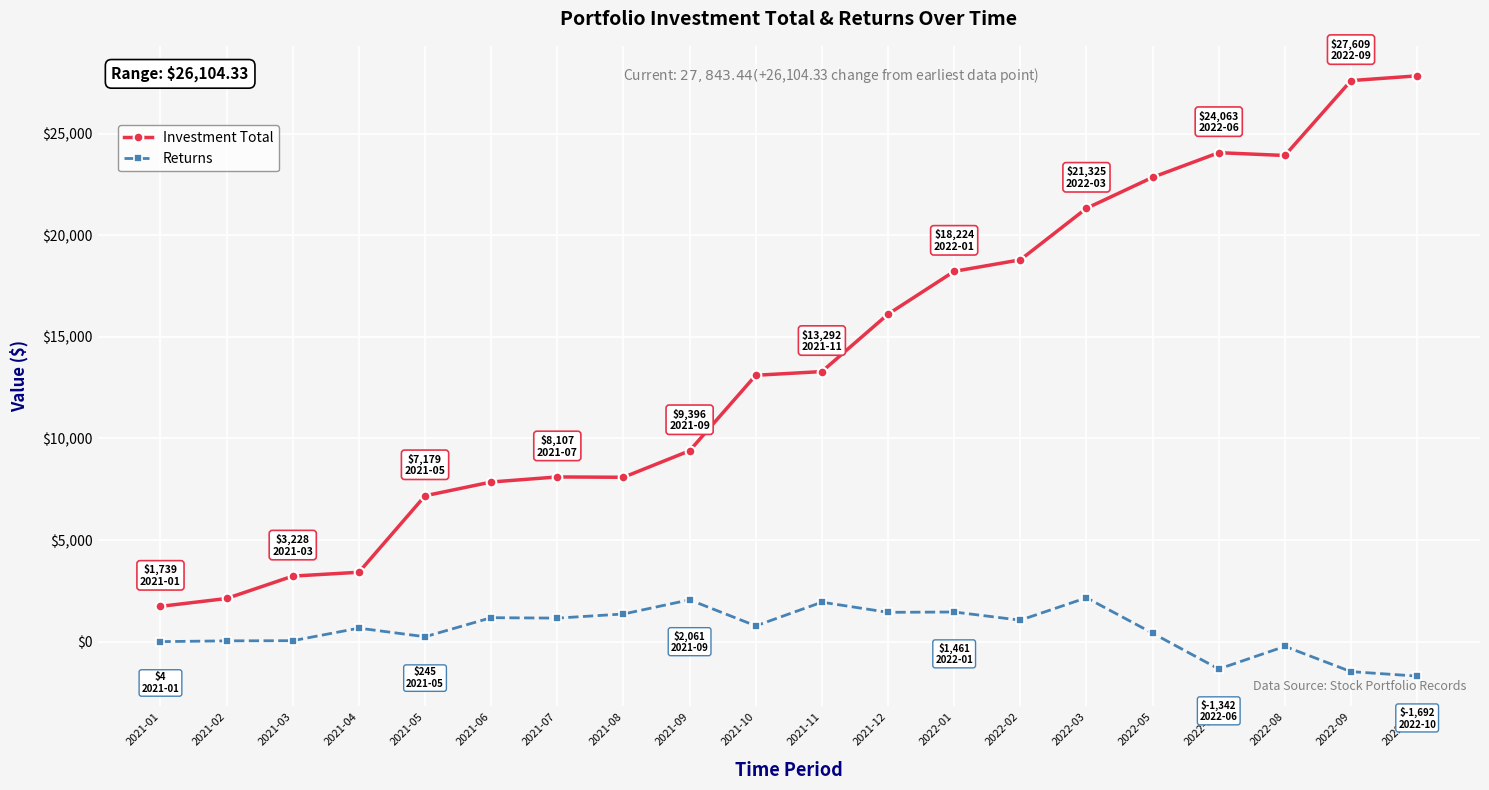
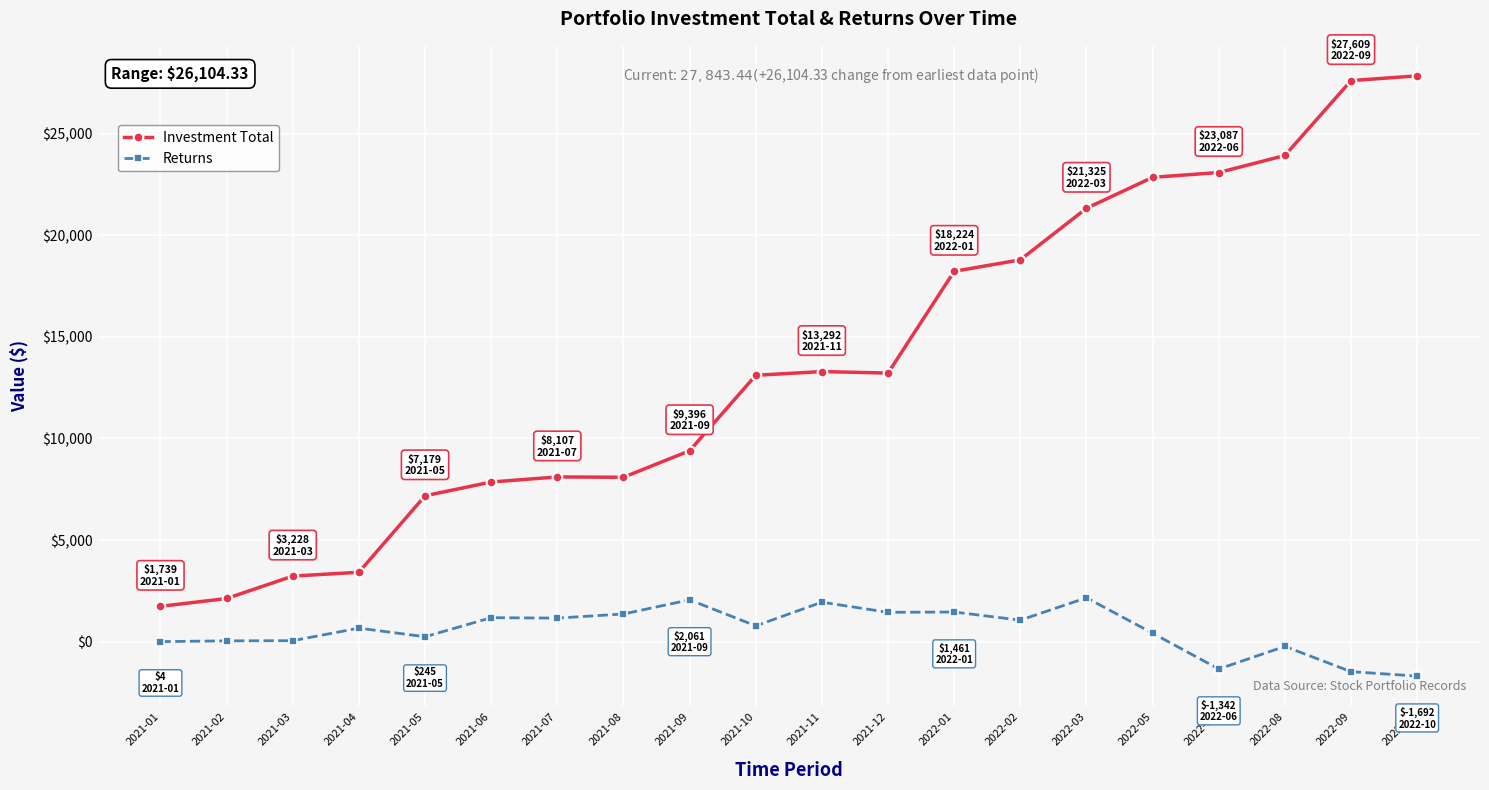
Investment Total, 2021-12: $16,100 -> $13,200
Investment Total, 2022-06: $24,063 -> $23,087
